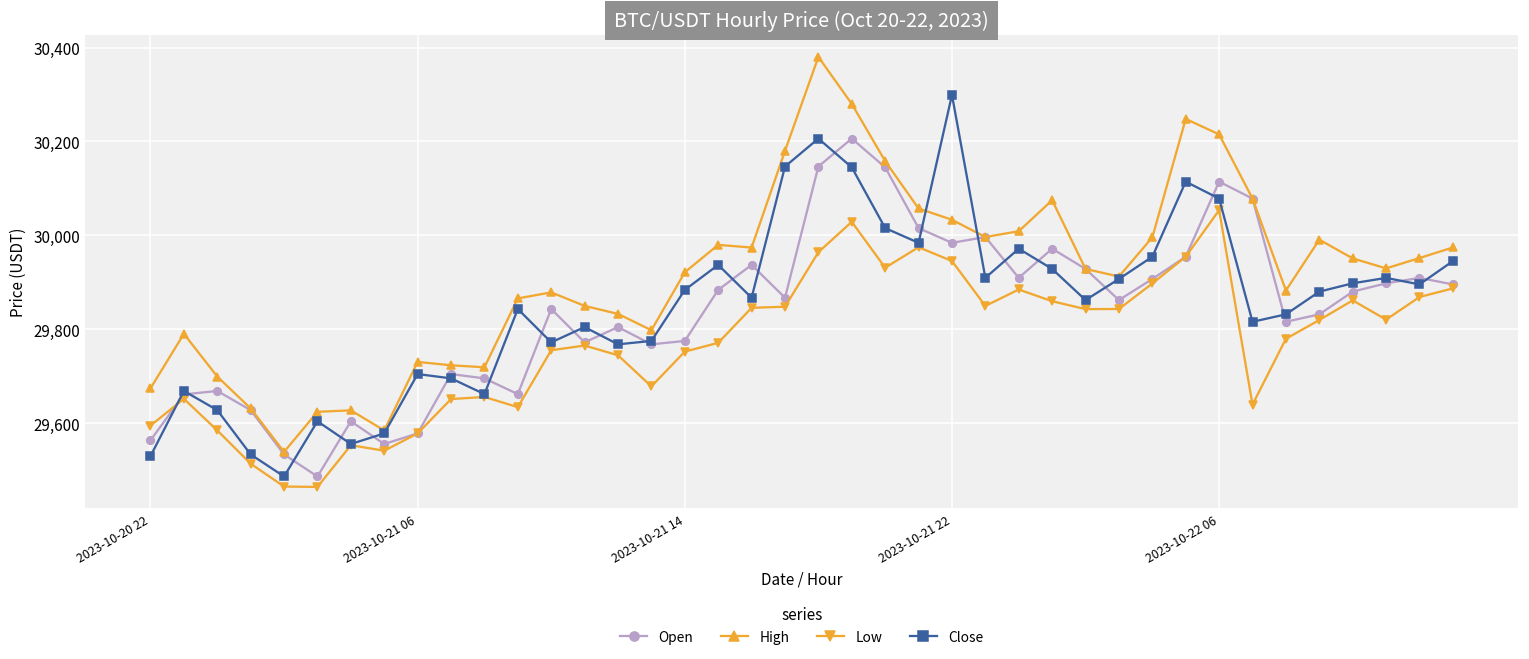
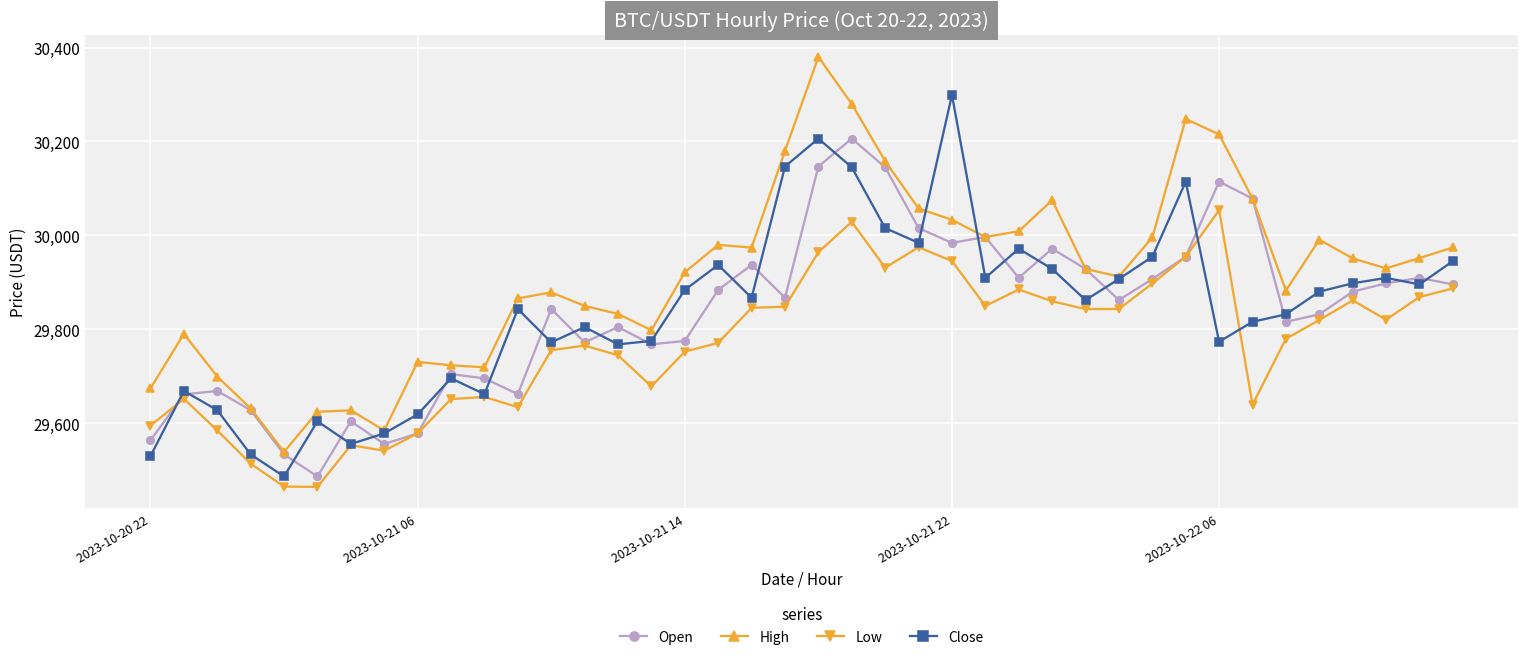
Close, 2023-10-21 06: 29,710 -> 29,620
Close, 2023-10-22 06: 30,080 -> 29,770
